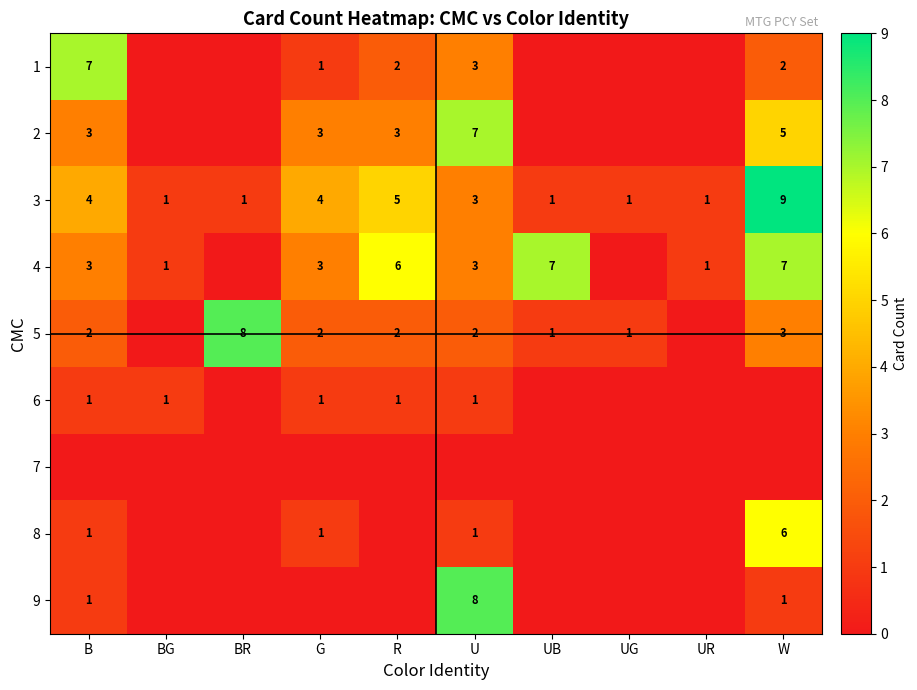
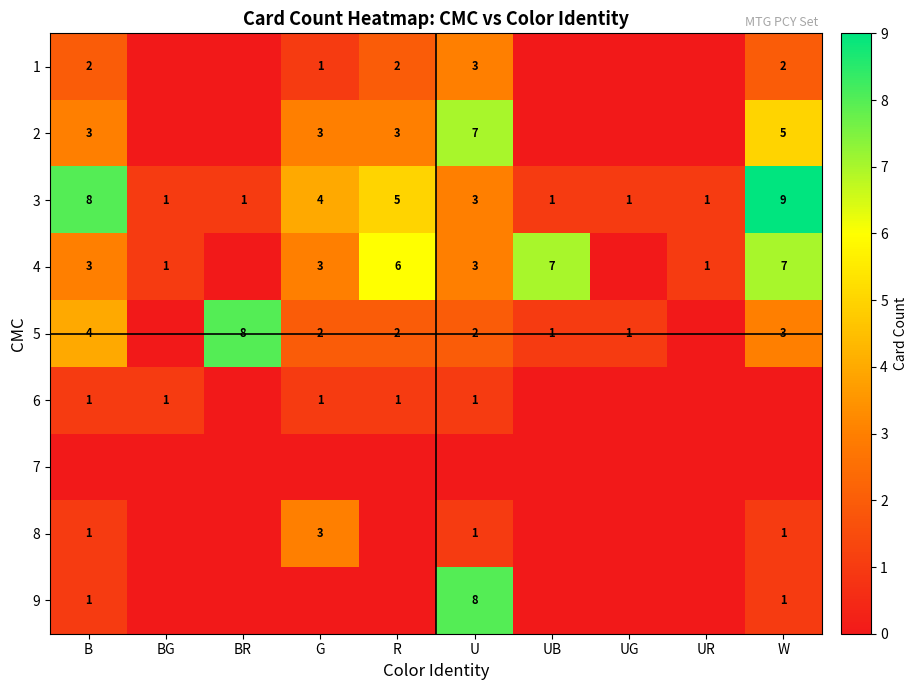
1, B: 7 -> 2
3, B: 4 -> 8
5, B: 2 -> 4
8, G: 1 -> 3
8, W: 6 -> 1
